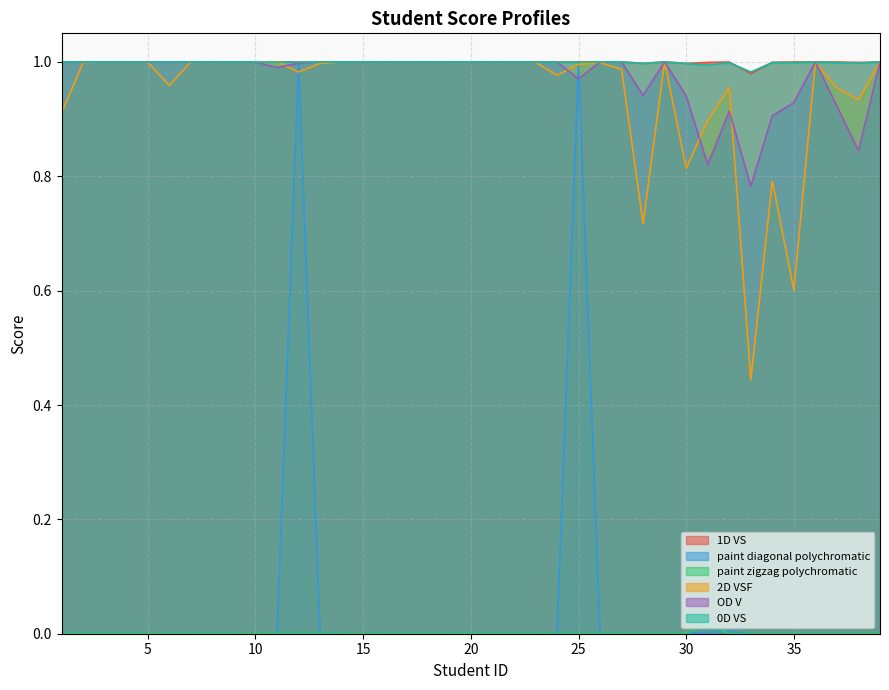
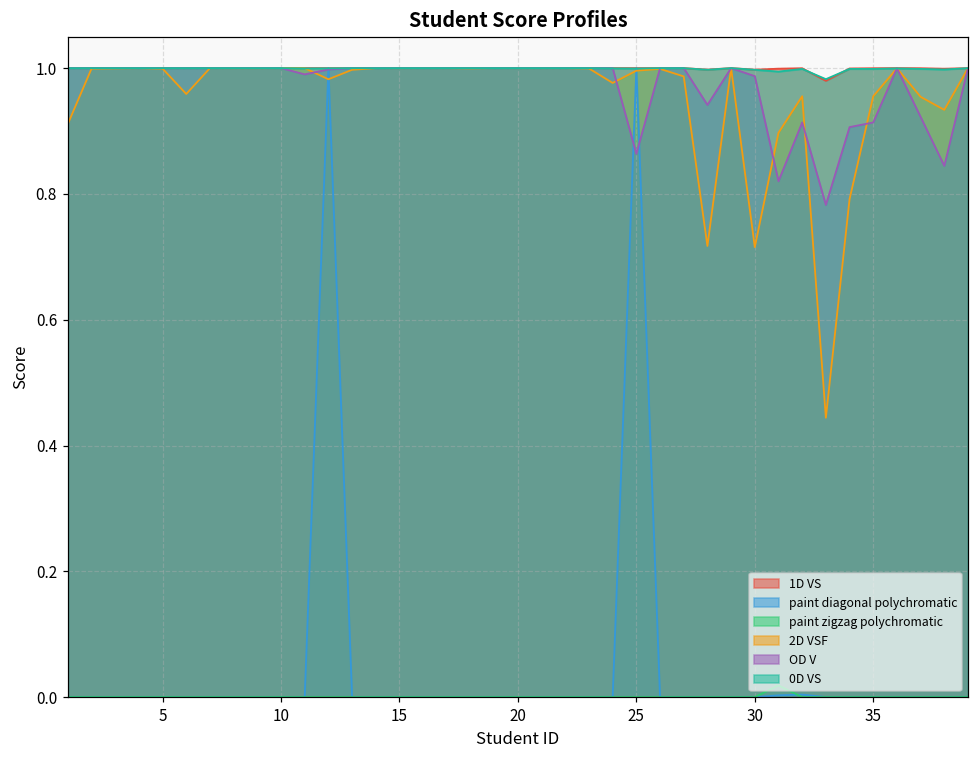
OD V, 25: 0.97 -> 0.86
2D VSF, 30: 0.81 -> 0.72
OD V, 30: 0.94 -> 0.99
2D VSF, 35: 0.60 -> 0.96
OD V, 35: 0.93 -> 0.91
